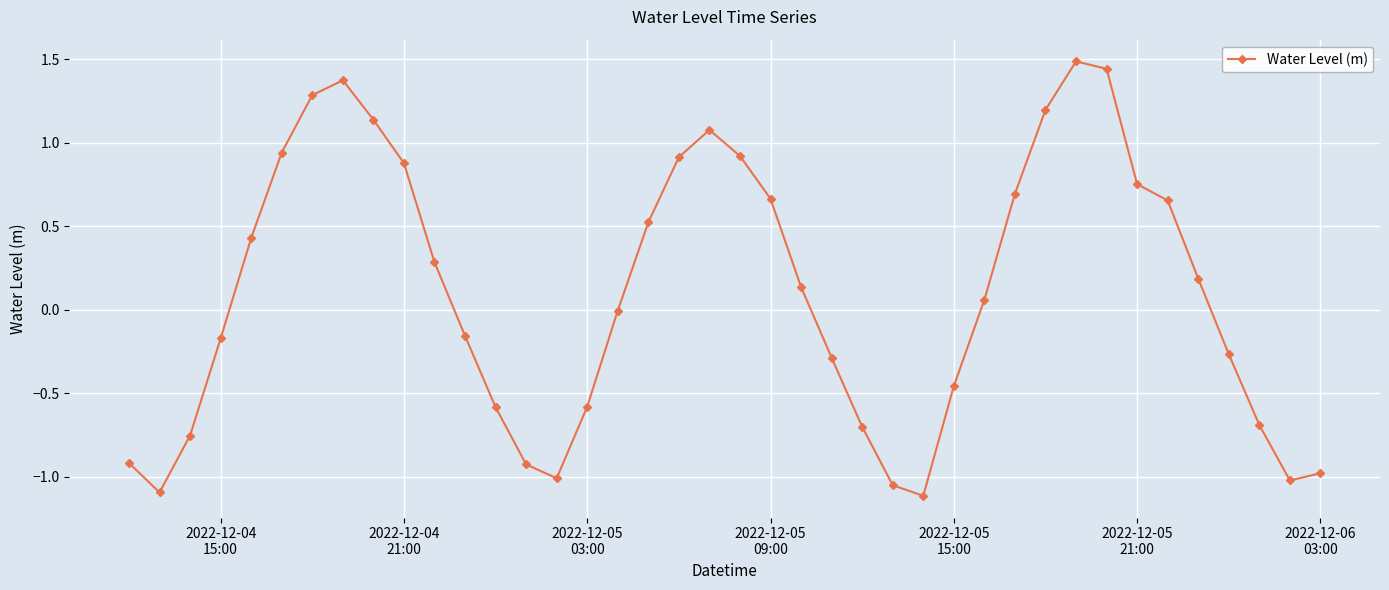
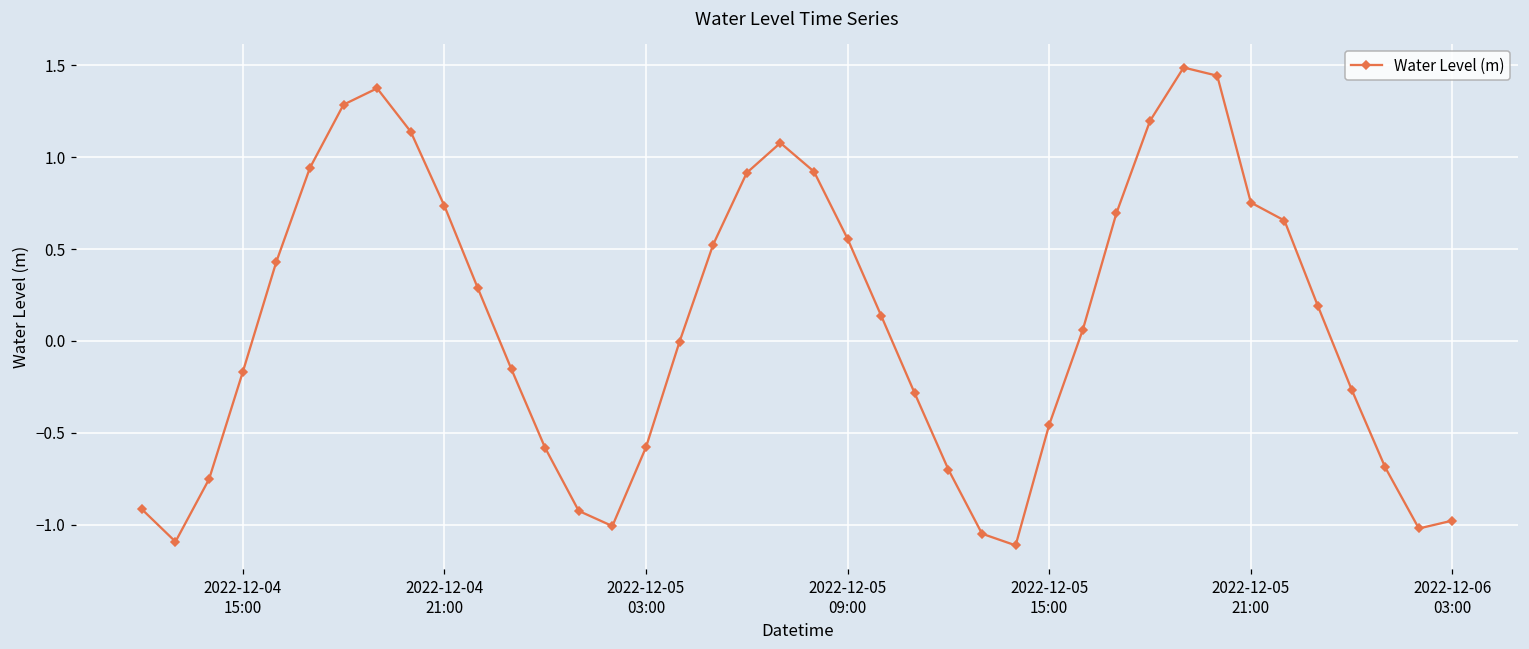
2022-12-04 21:00: 0.88 -> 0.74
2022-12-05 09:00: 0.66 -> 0.56
